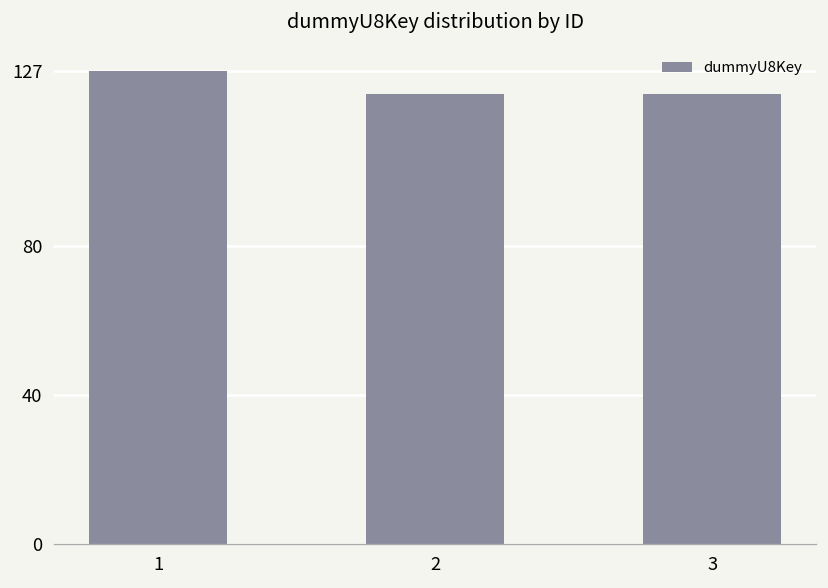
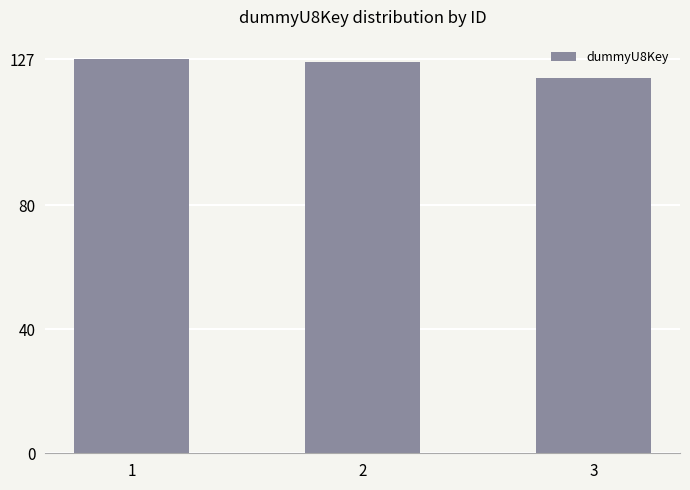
2: 121 -> 126
